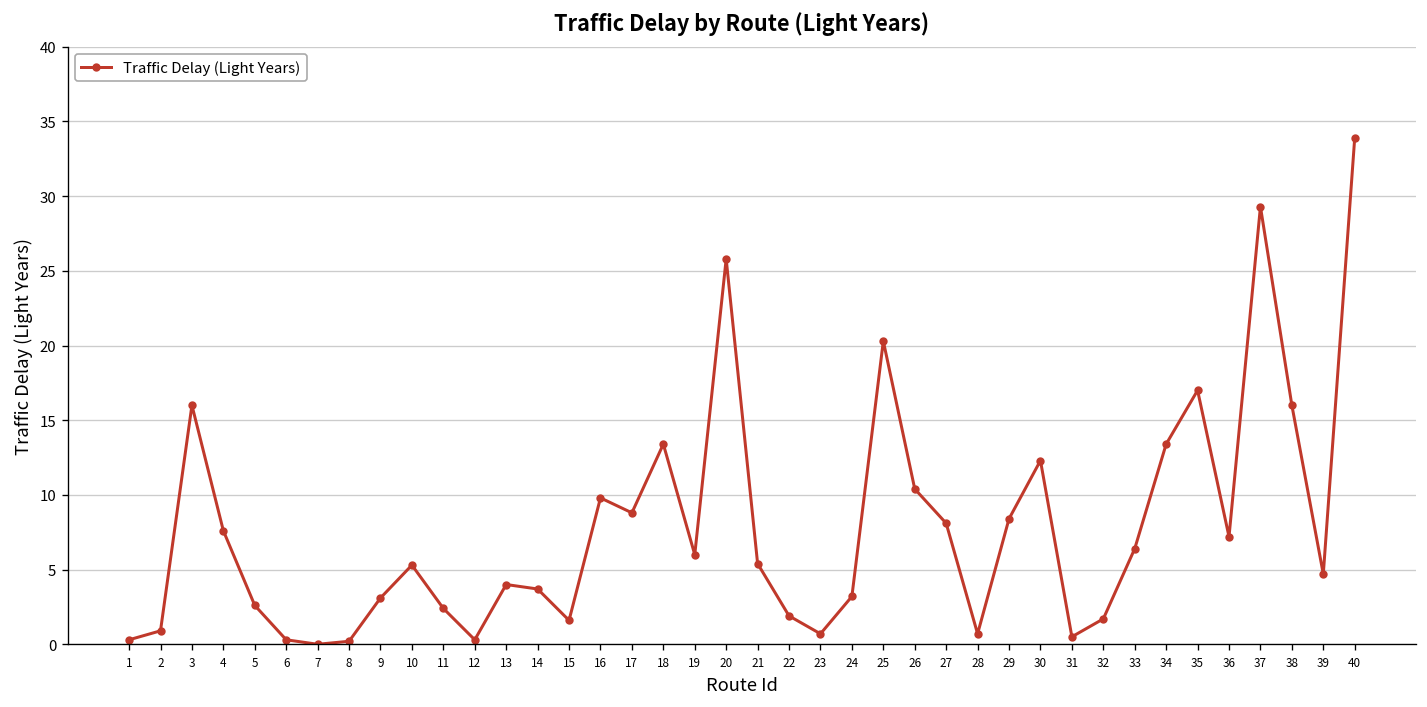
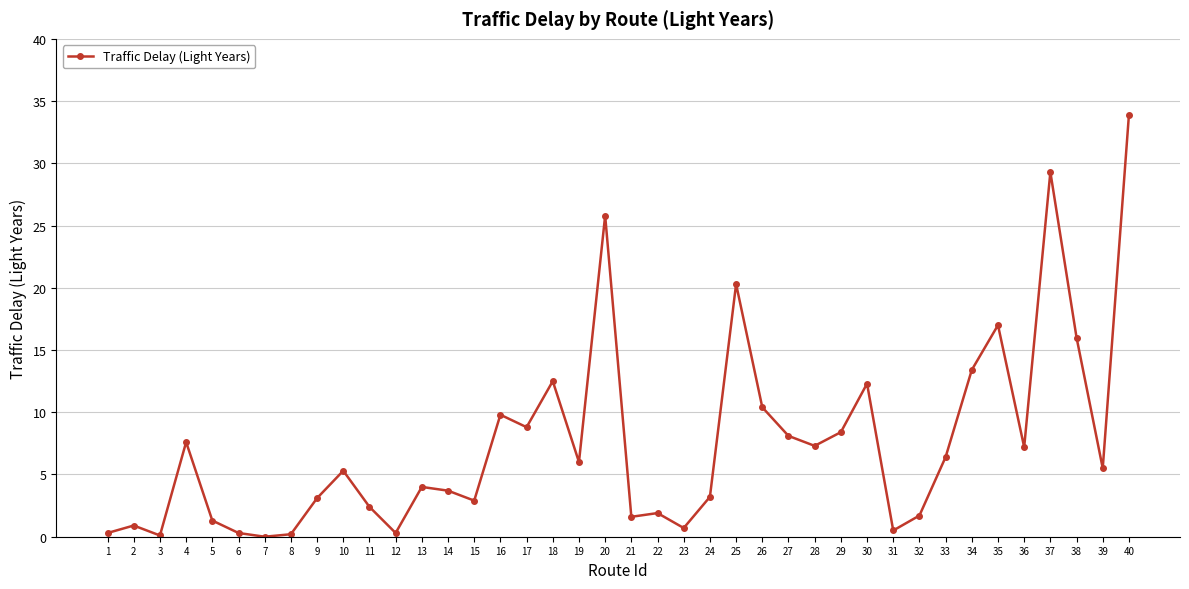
3: 16.0 -> 0.1
5: 2.6 -> 1.3
15: 1.6 -> 2.9
18: 13.4 -> 12.5
21: 5.4 -> 1.6
28: 0.7 -> 7.3
39: 4.7 -> 5.5
